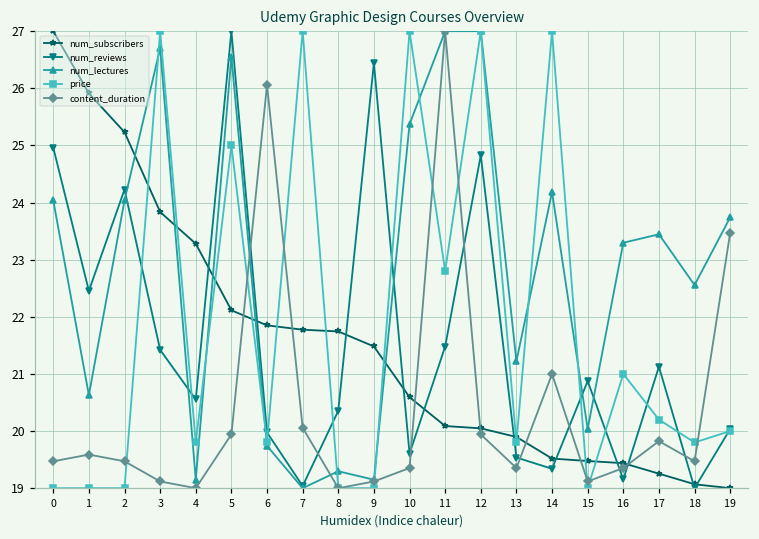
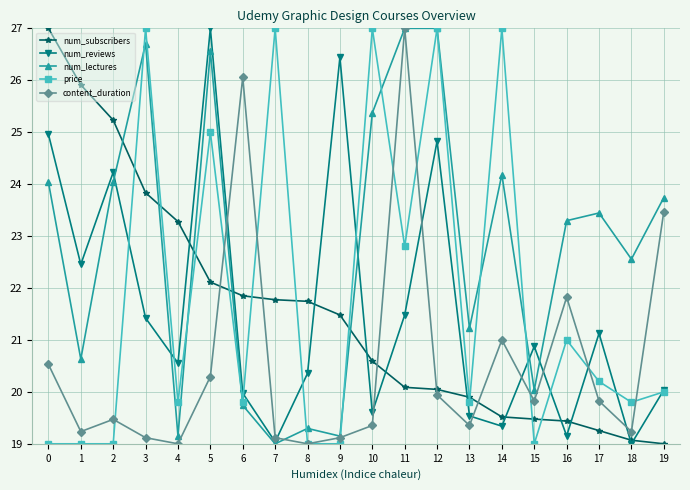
content_duration, 0: 19.5 -> 20.5
content_duration, 1: 19.6 -> 19.2
content_duration, 5: 19.9 -> 20.3
content_duration, 7: 20.1 -> 19.1
content_duration, 15: 19.1 -> 19.8
content_duration, 16: 19.4 -> 21.8
content_duration, 18: 19.5 -> 19.2
